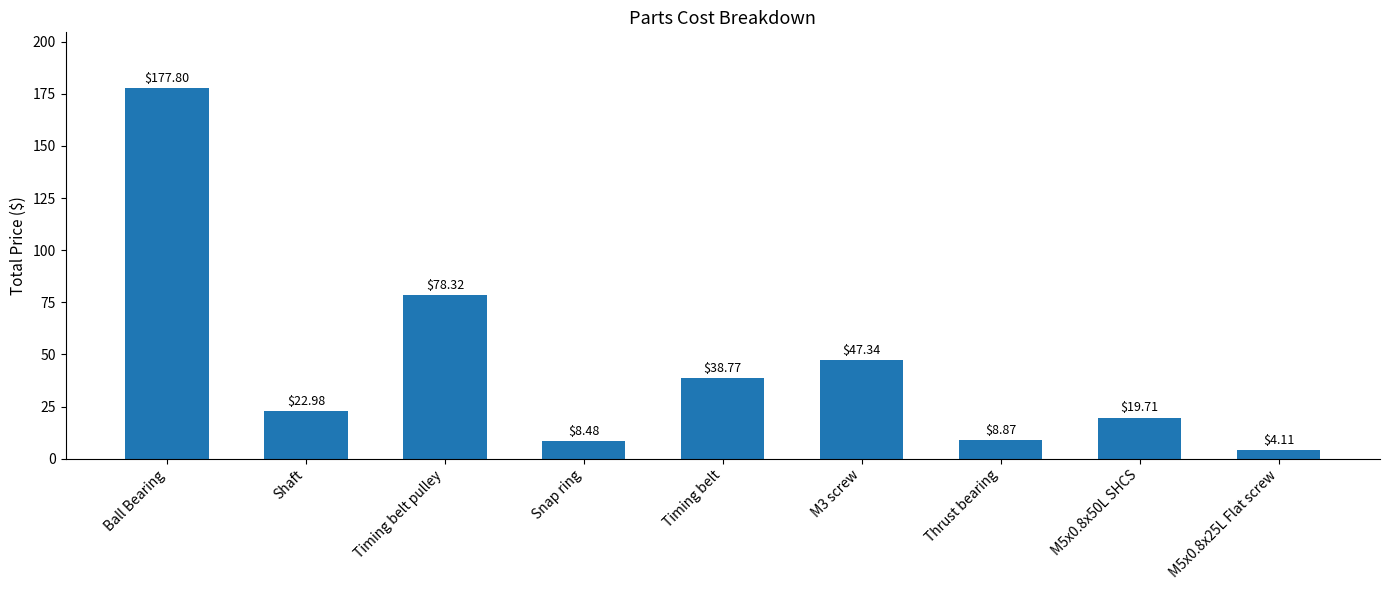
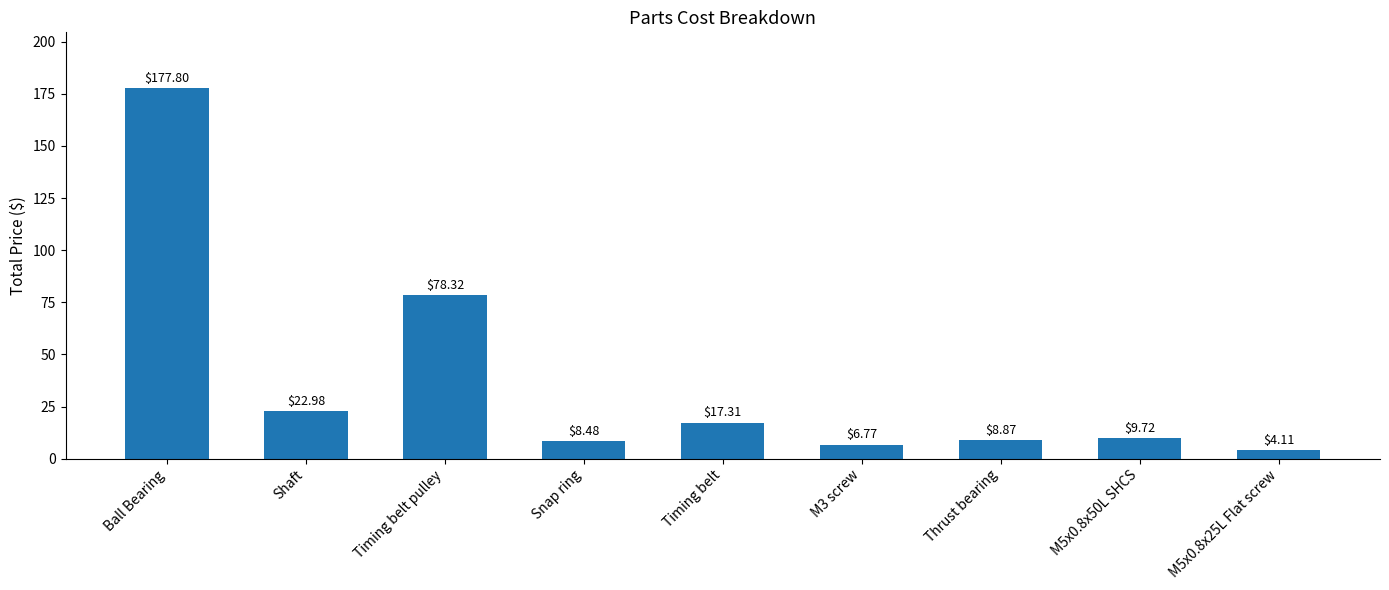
Timing belt: $38.77 -> $17.31
M3 screw: $47.34 -> $6.77
M5x0.8x50L SHCS: $19.71 -> $9.72
